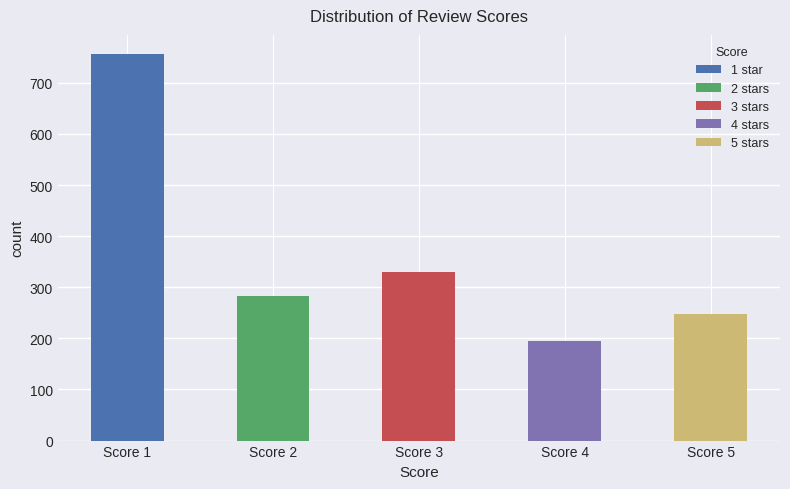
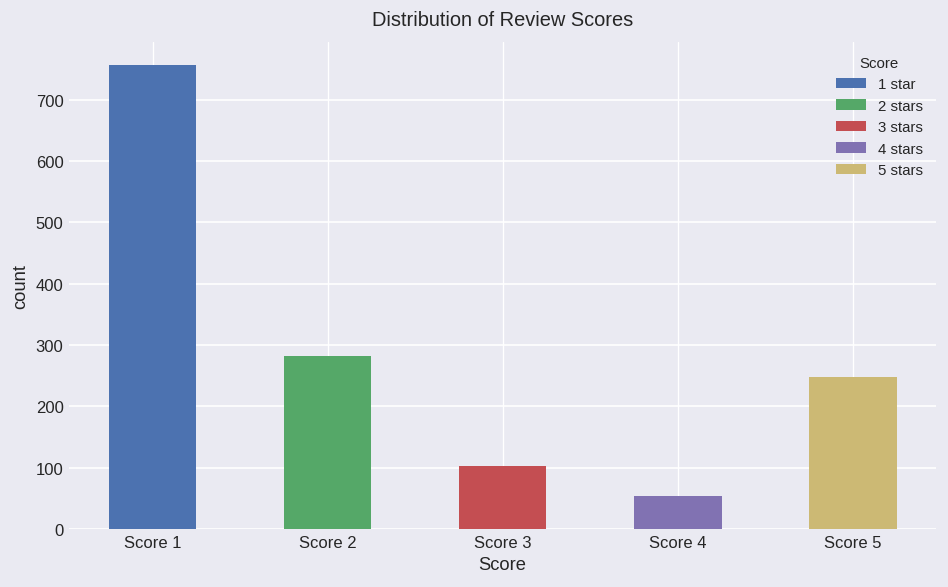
Score 3: 330 -> 100
Score 4: 200 -> 50
